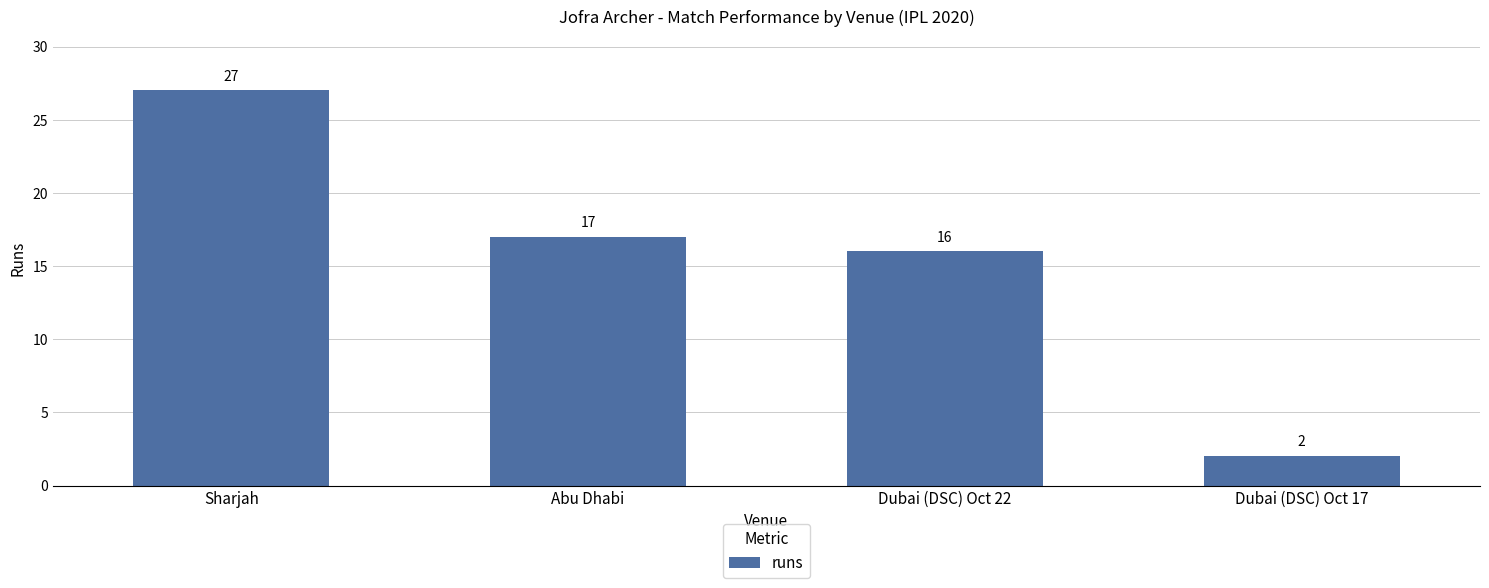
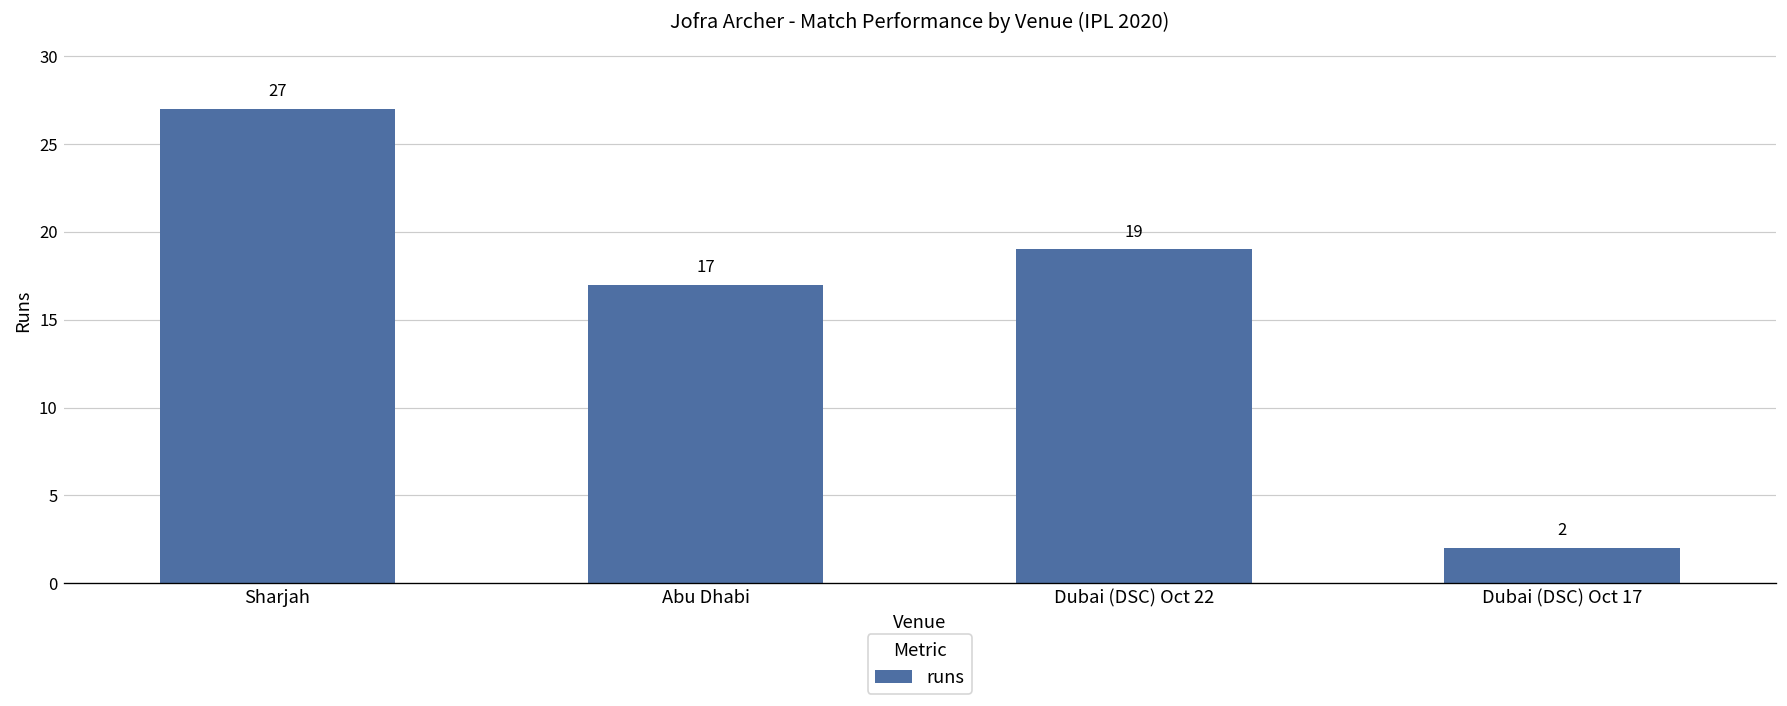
Dubai (DSC) Oct 22: 16 -> 19
